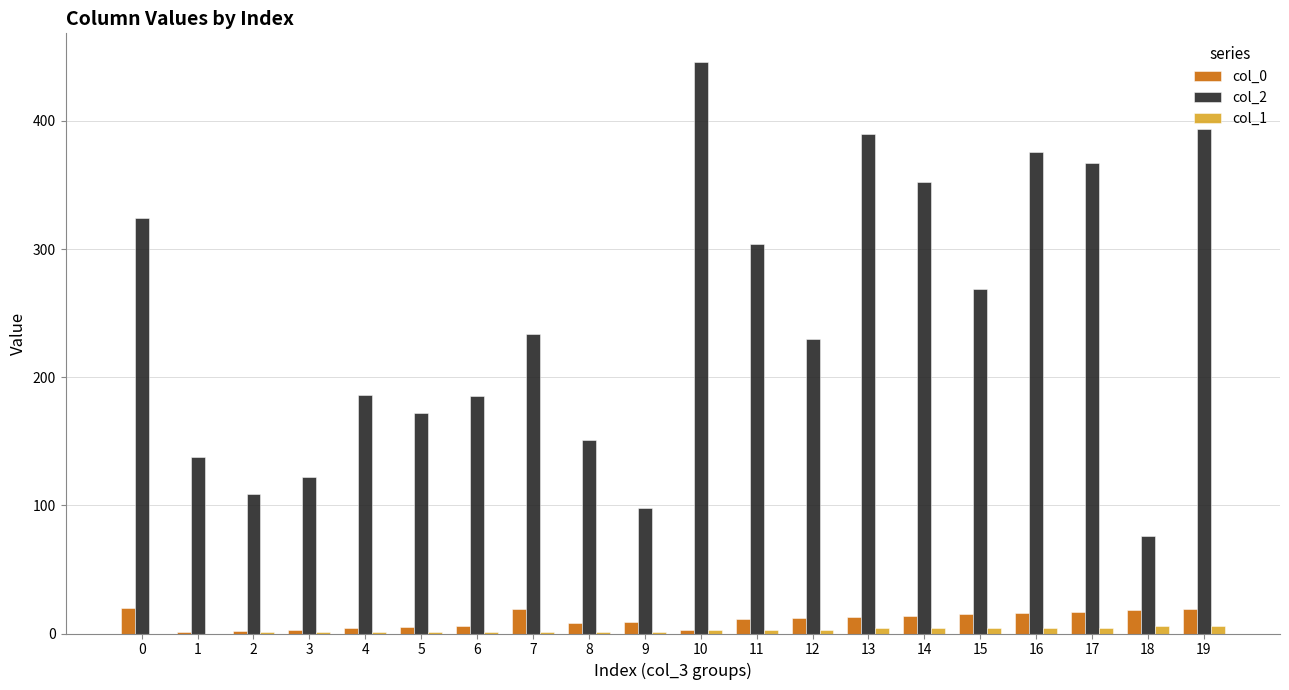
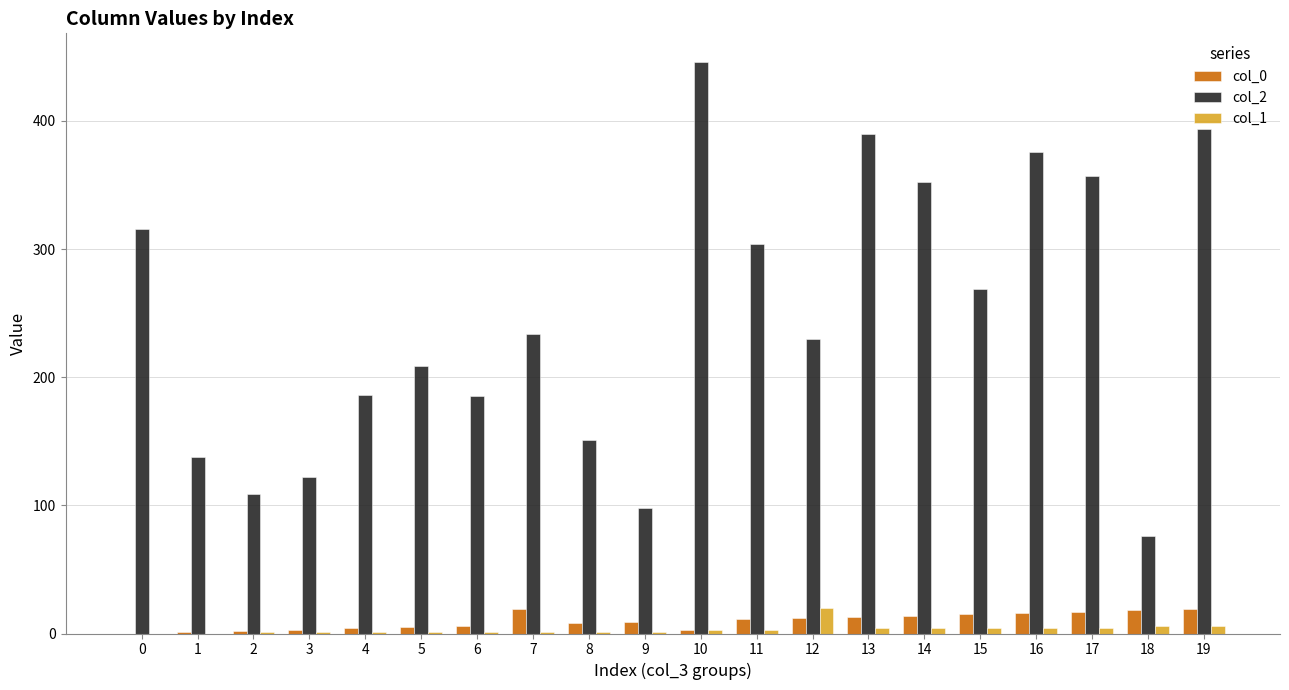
col_0, 0: 20 -> 0
col_2, 0: 324 -> 316
col_2, 5: 172 -> 209
col_1, 12: 3 -> 20
col_2, 17: 367 -> 357
